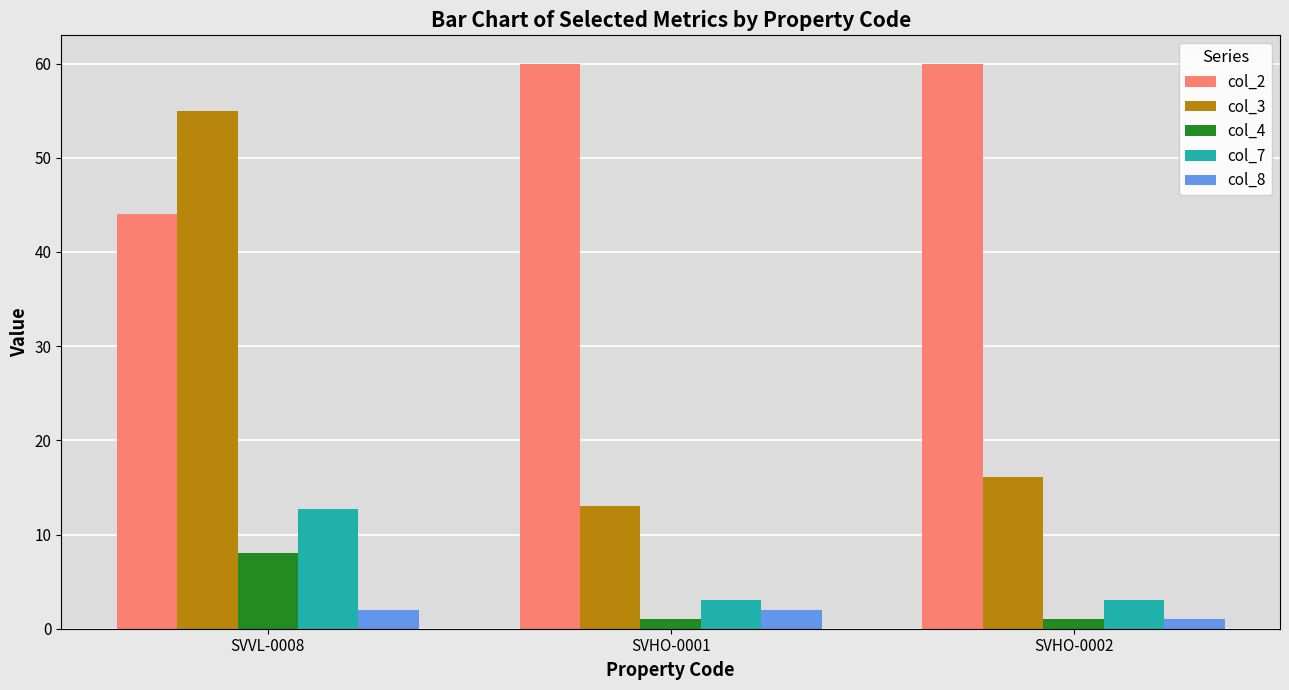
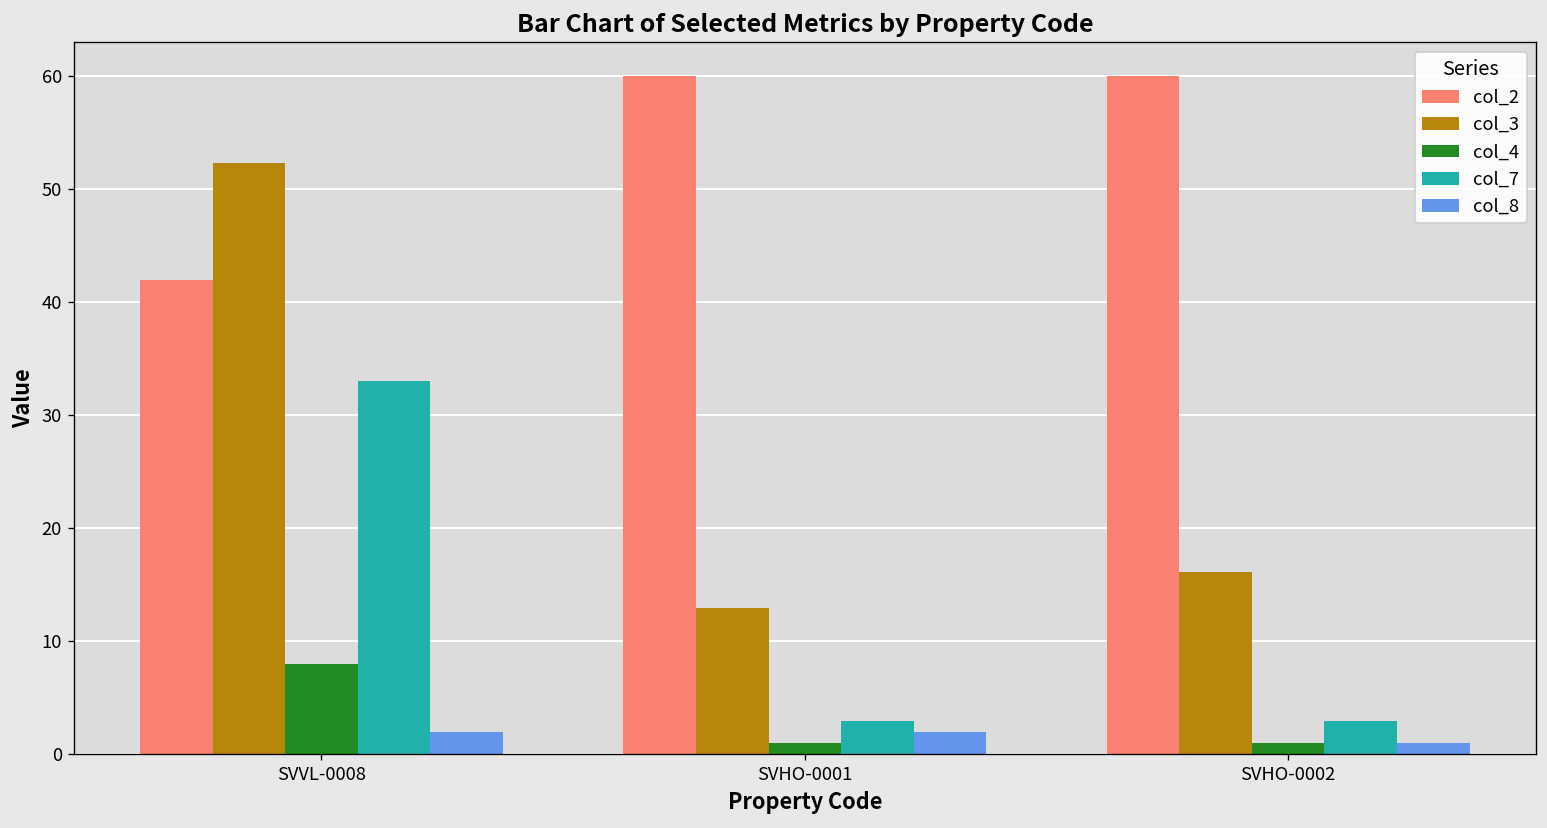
col_2, SVVL-0008: 44 -> 42
col_3, SVVL-0008: 55 -> 52
col_7, SVVL-0008: 13 -> 33
